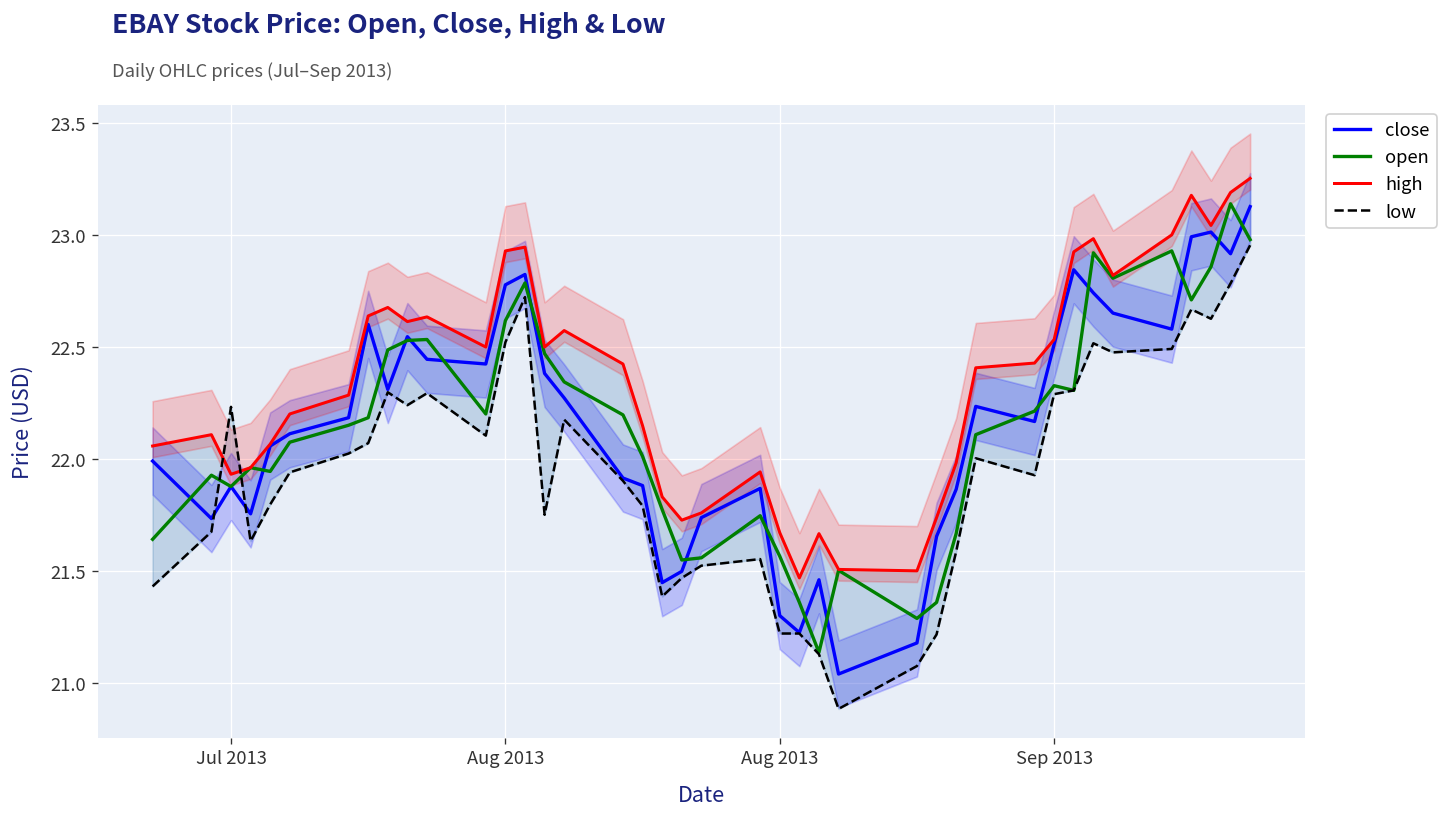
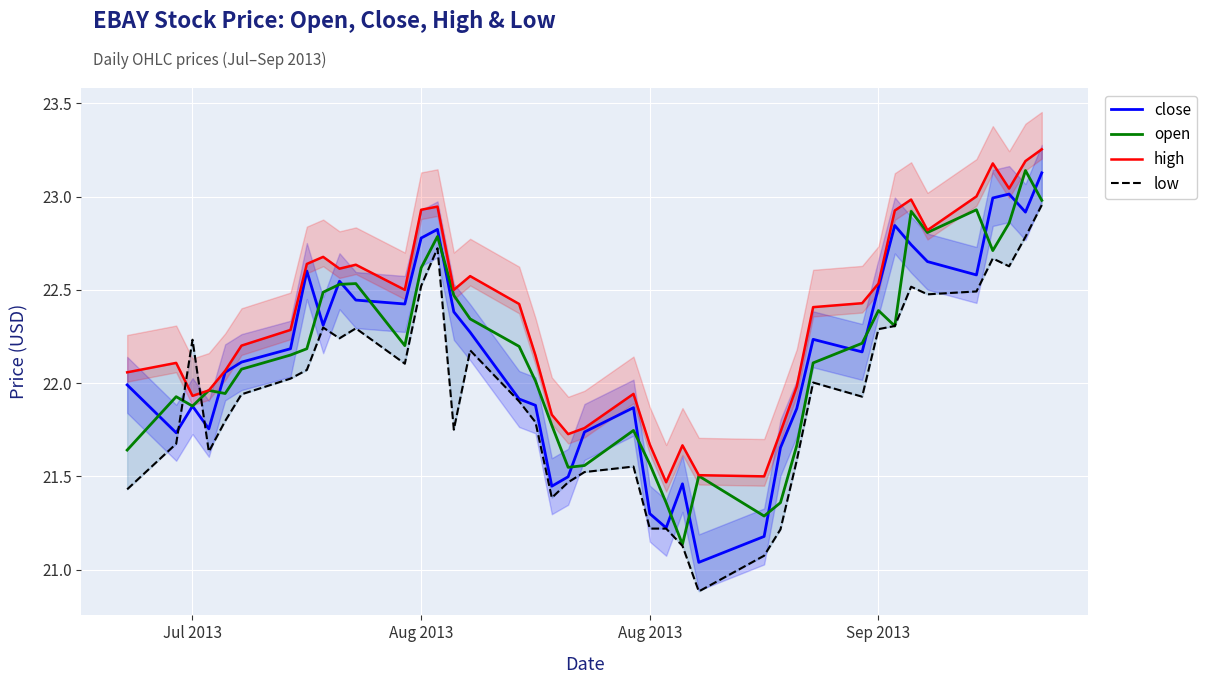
open, Sep 2013: 22.33 -> 22.39
